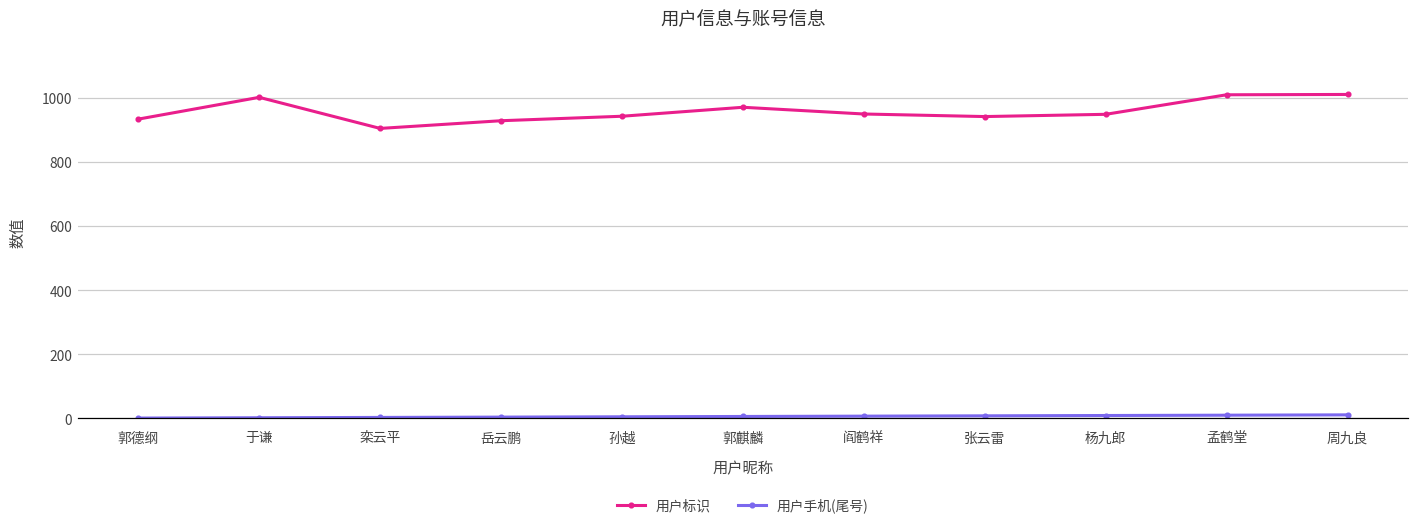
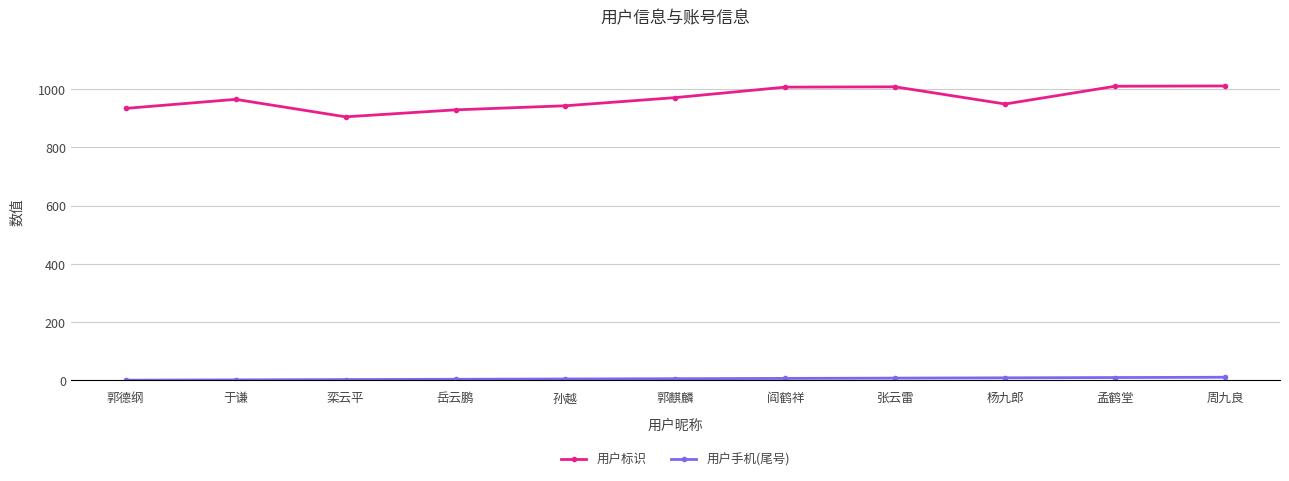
用户标识, 于谦: 1000 -> 970
用户标识, 阎鹤祥: 950 -> 1010
用户标识, 张云雷: 940 -> 1010
